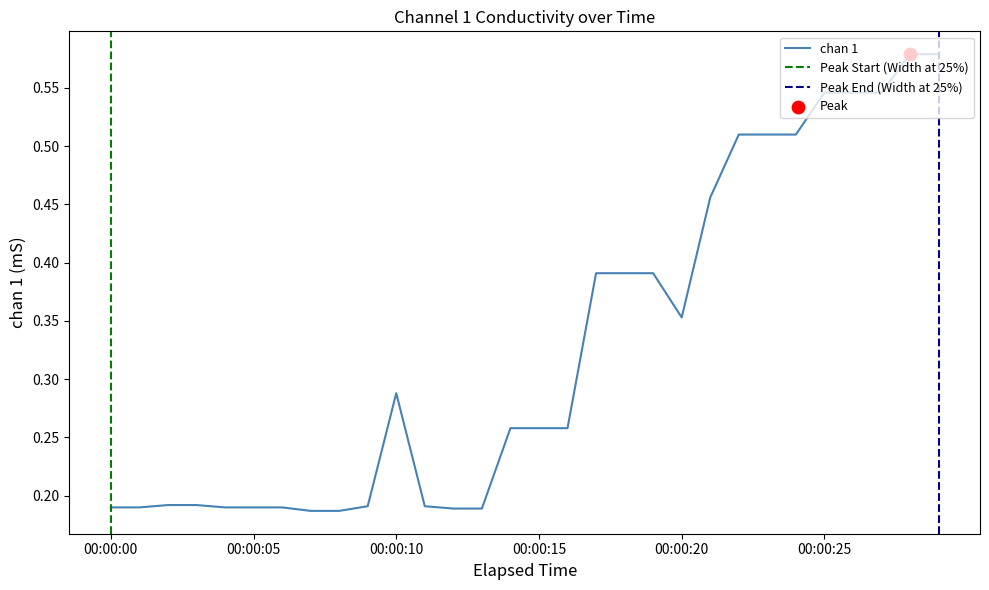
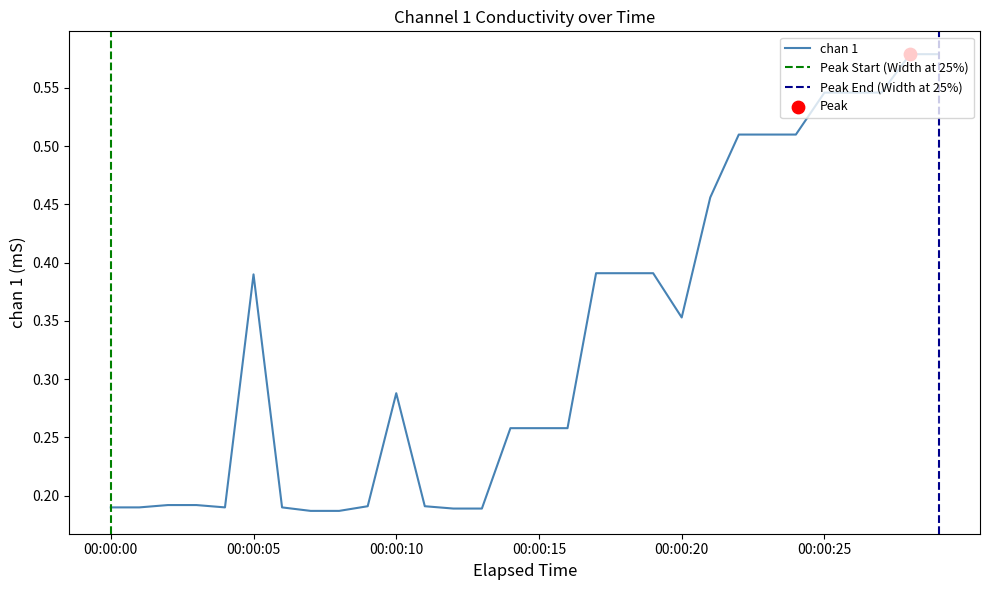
chan 1, 00:00:05: 0.19 -> 0.39
